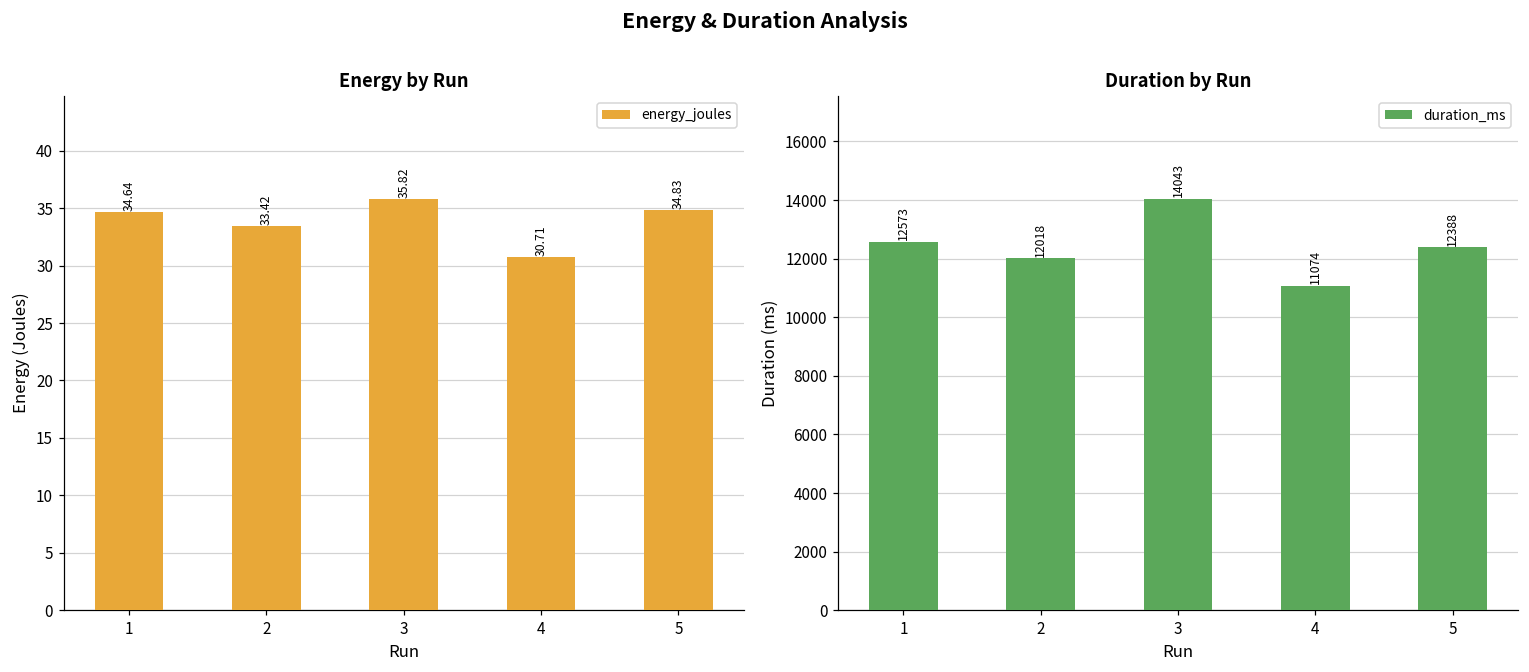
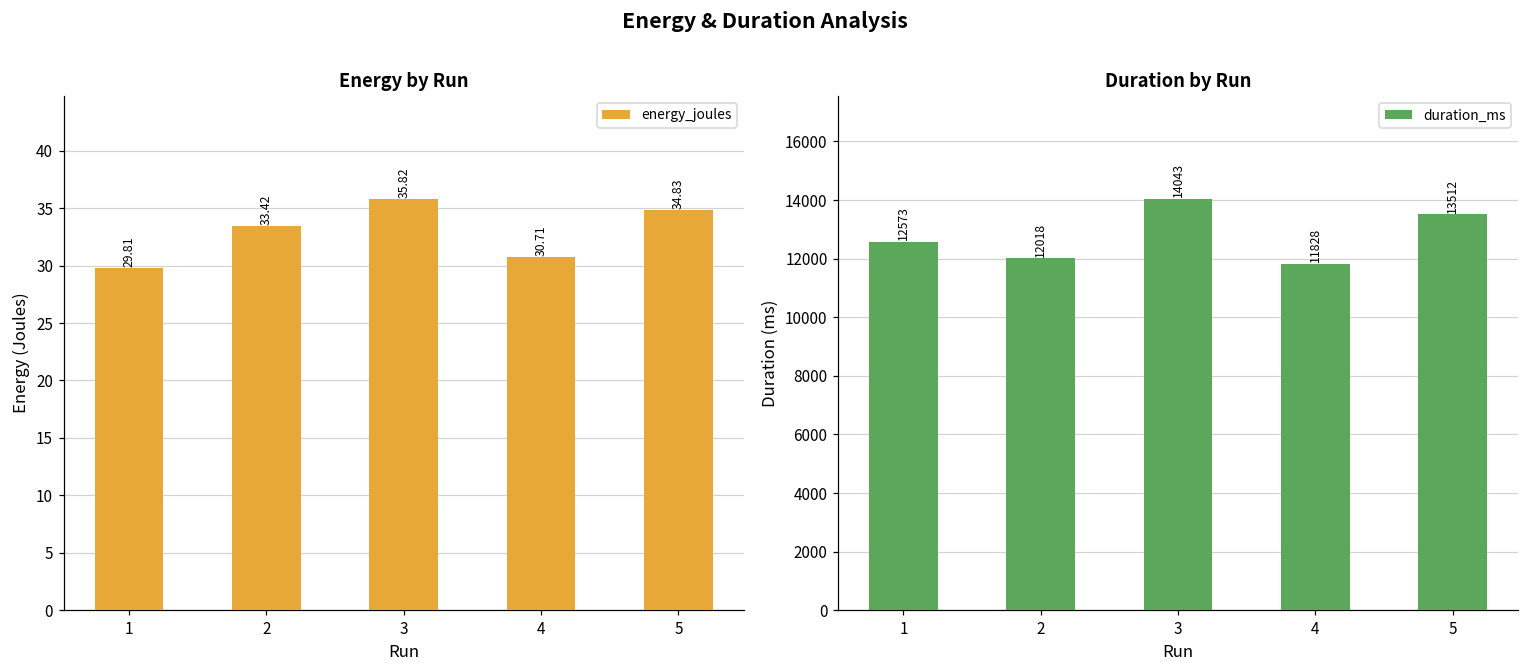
Energy by Run, 1: 34.64 -> 29.81
Duration by Run, 4: 11074 -> 11828
Duration by Run, 5: 12388 -> 13512
